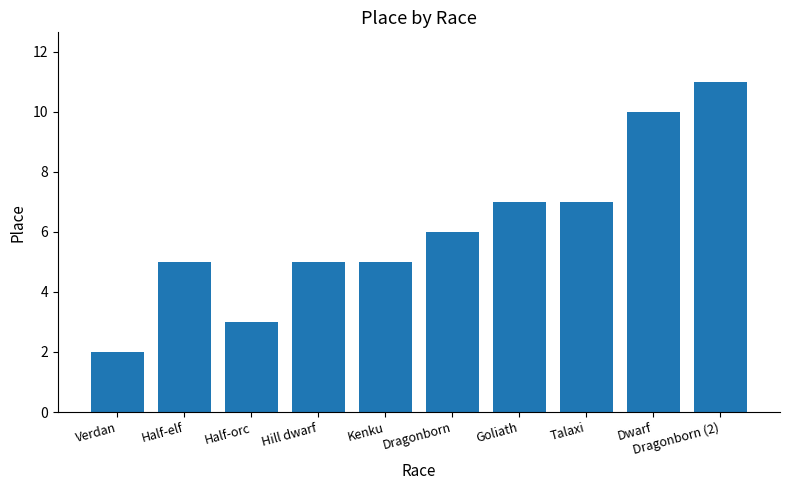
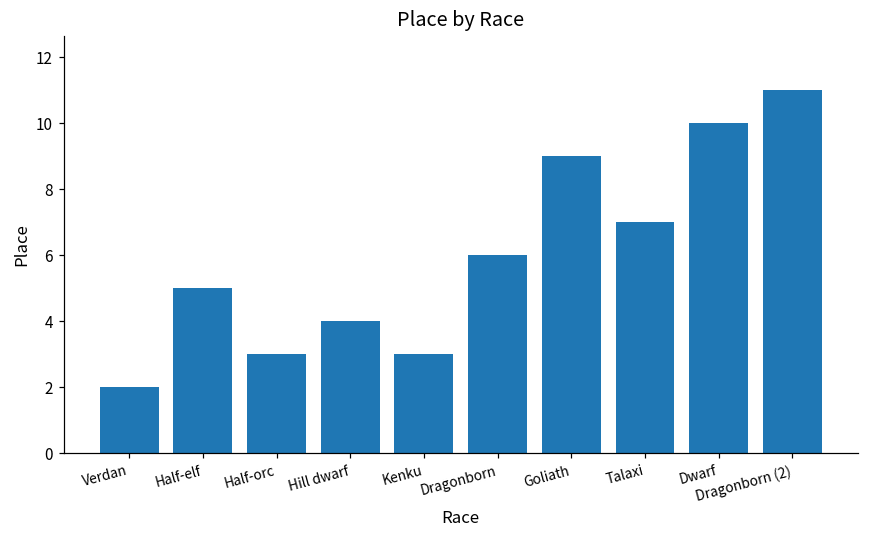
Hill dwarf: 5 -> 4
Kenku: 5 -> 3
Goliath: 7 -> 9
